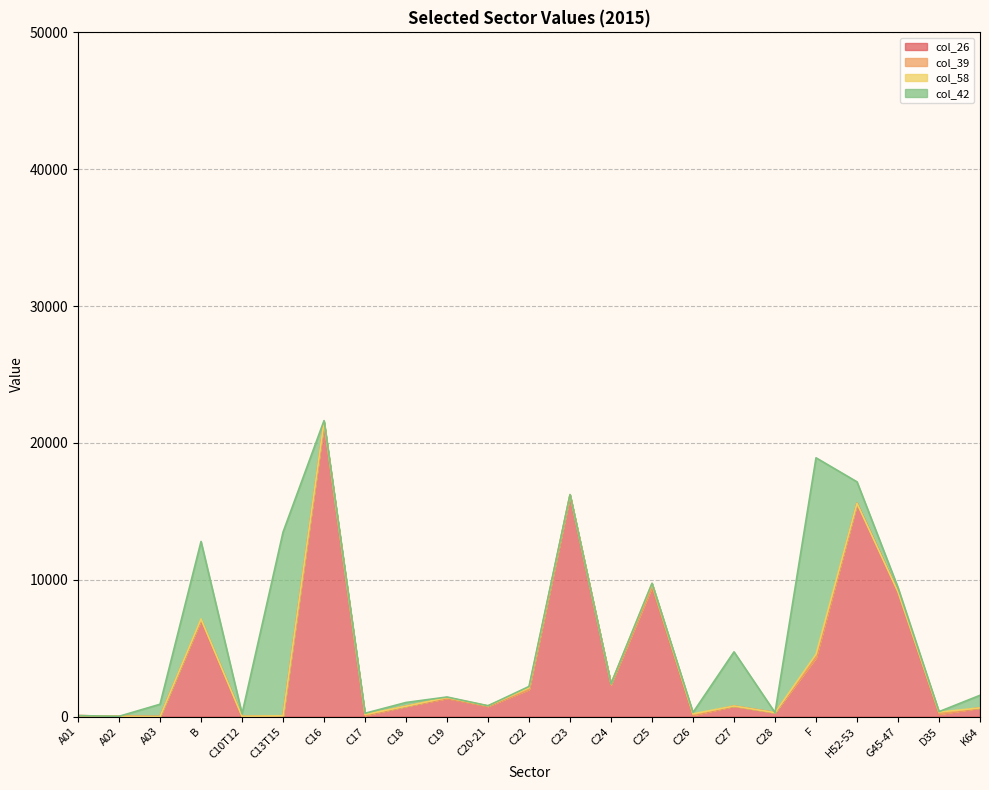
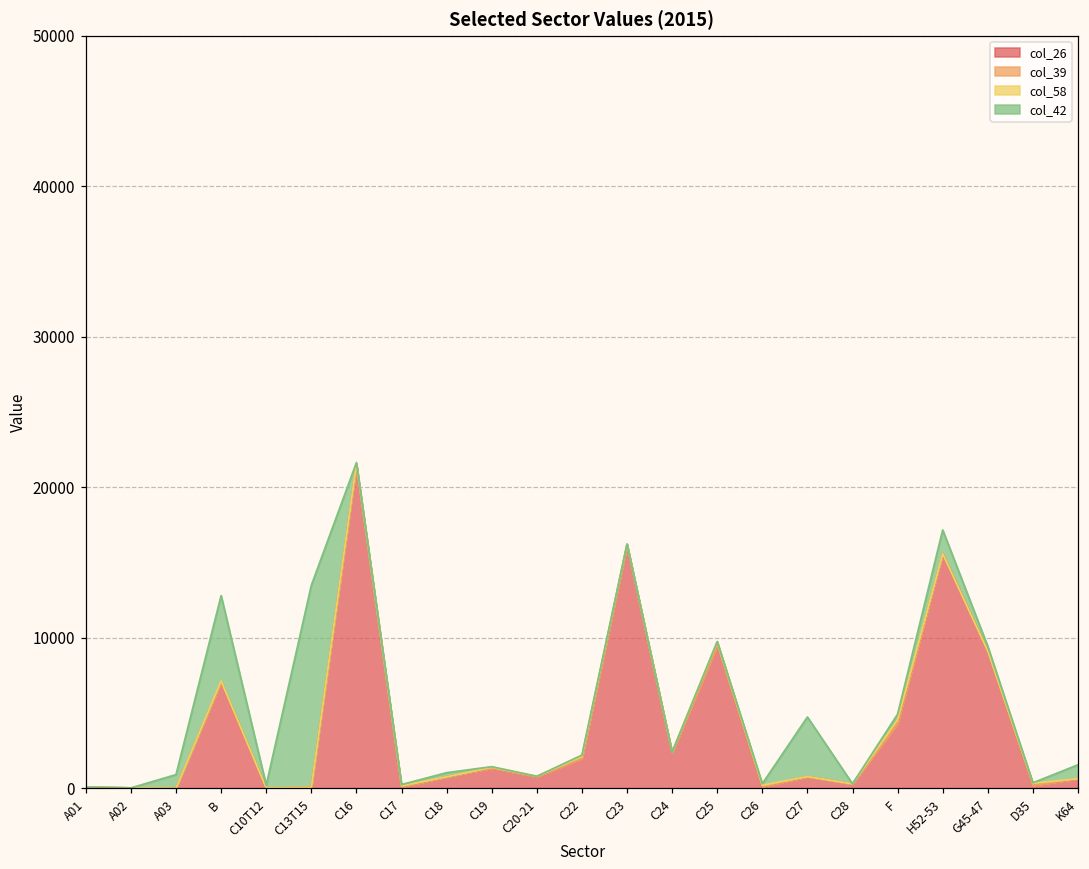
col_42, F: 14400 -> 400
